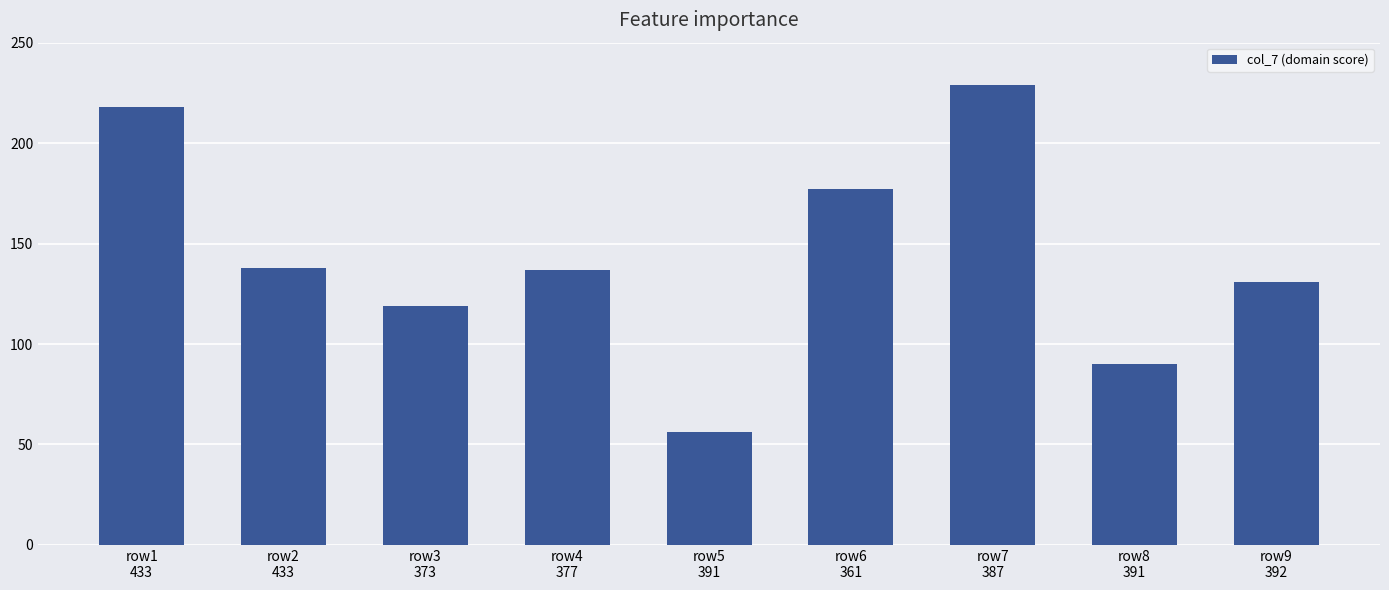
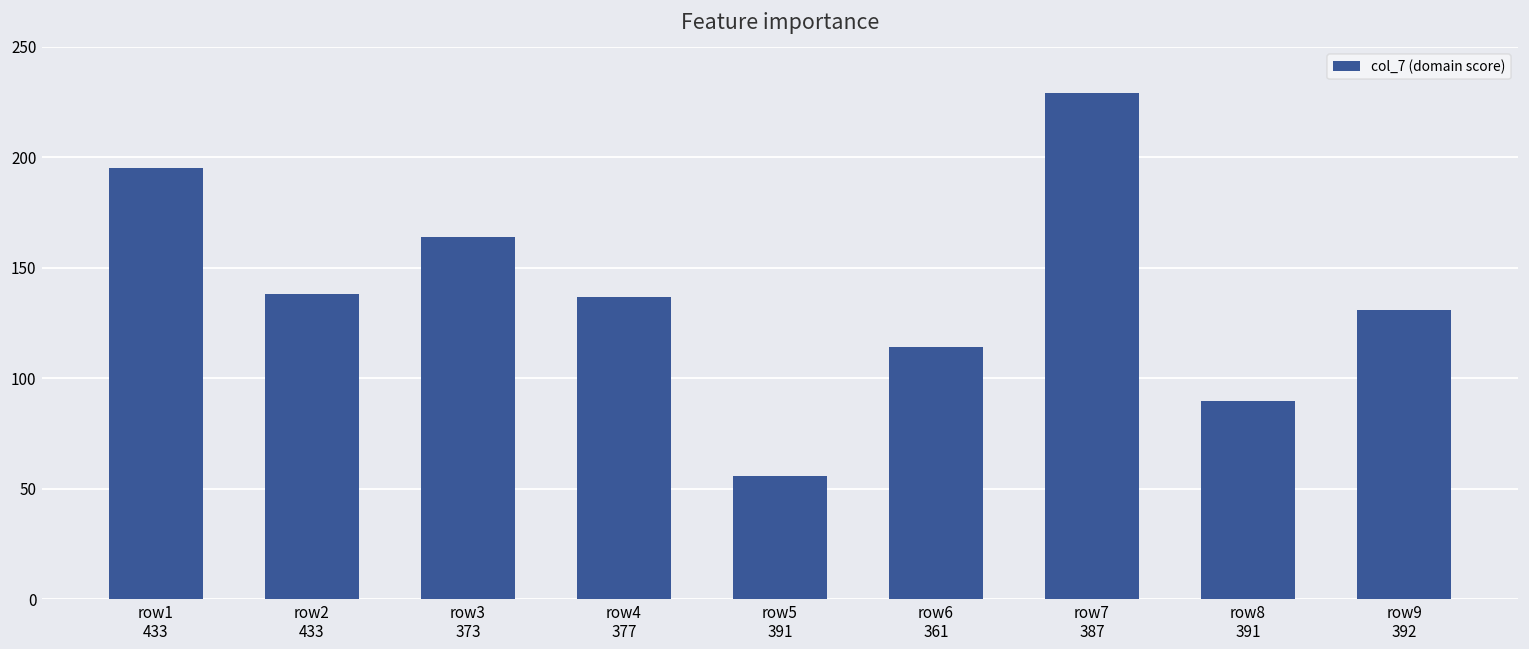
row1 433: 218 -> 195
row3 373: 119 -> 164
row6 361: 177 -> 114
